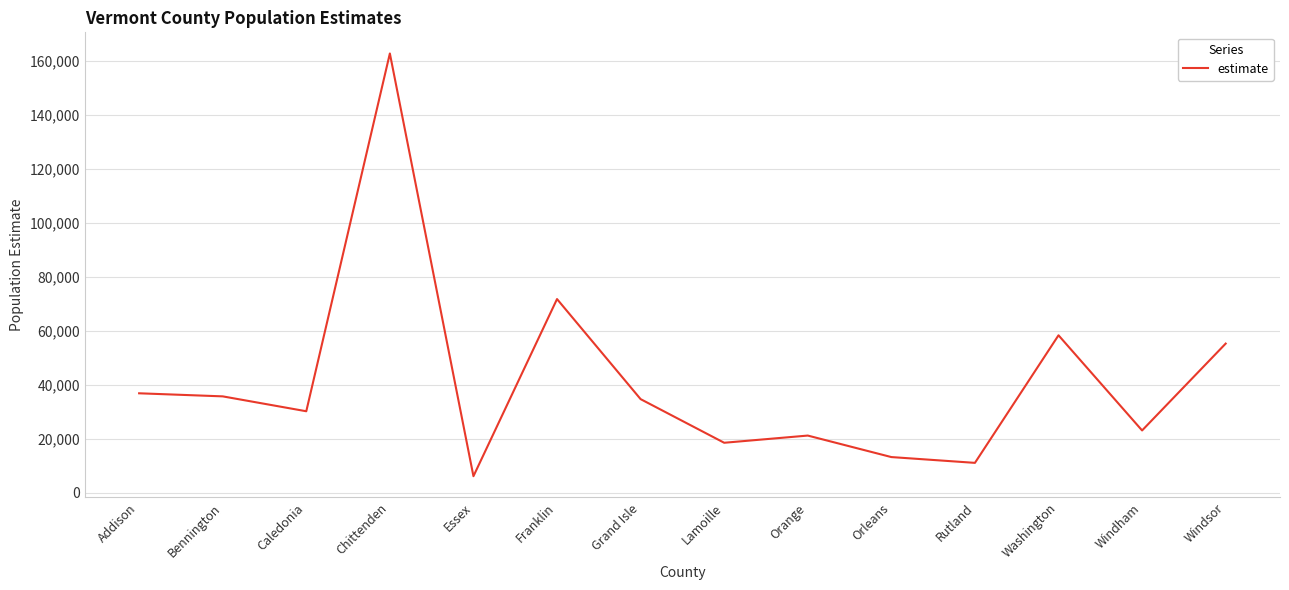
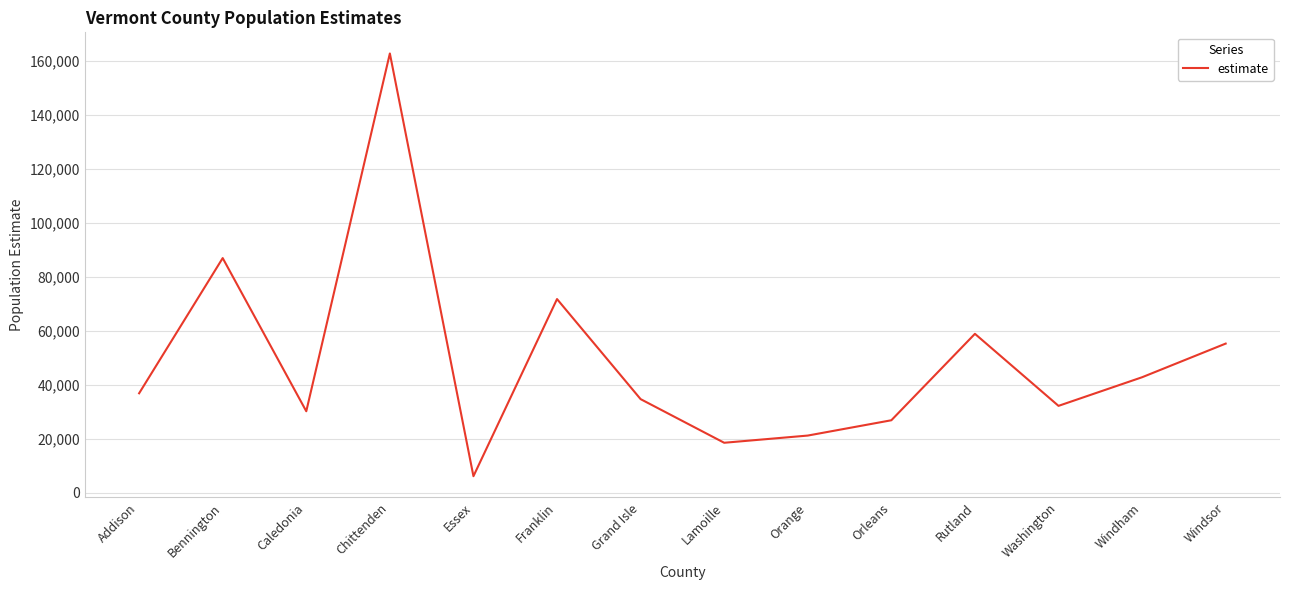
Bennington: 36,000 -> 87,000
Orleans: 13,000 -> 27,000
Rutland: 11,000 -> 59,000
Washington: 58,000 -> 32,000
Windham: 23,000 -> 43,000
